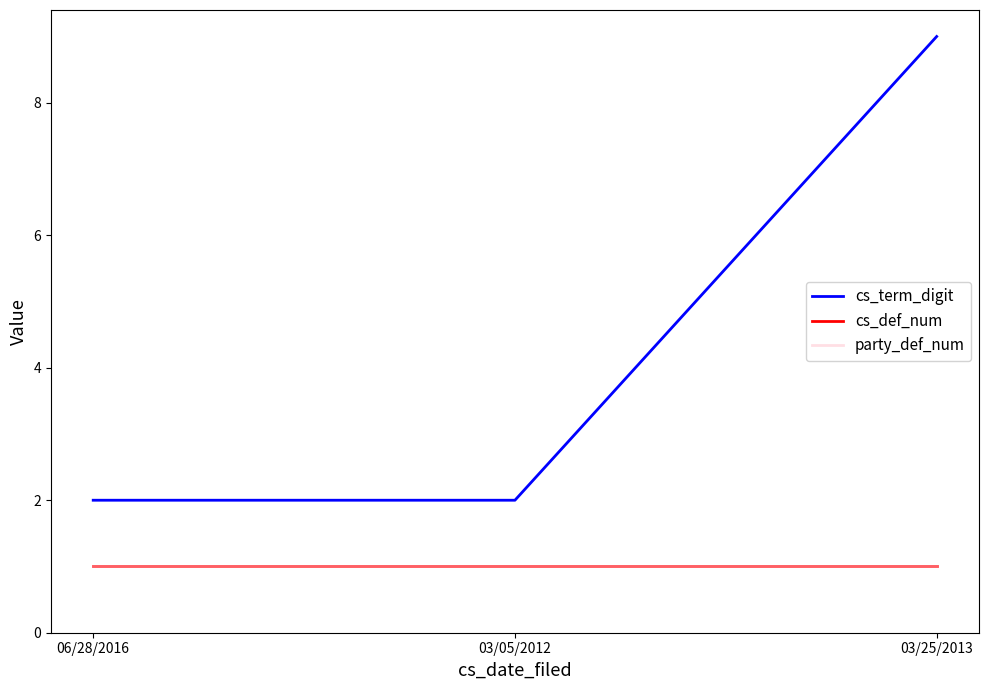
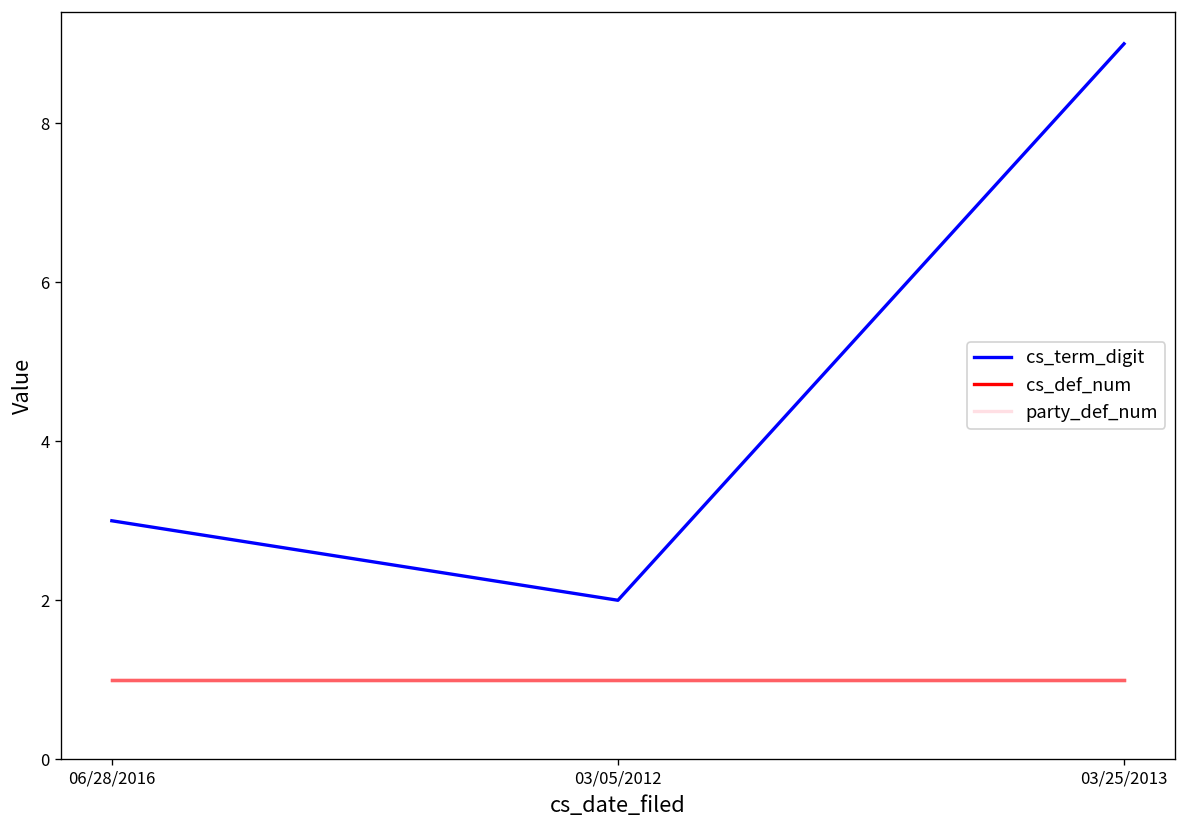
cs_term_digit, 06/28/2016: 2 -> 3
